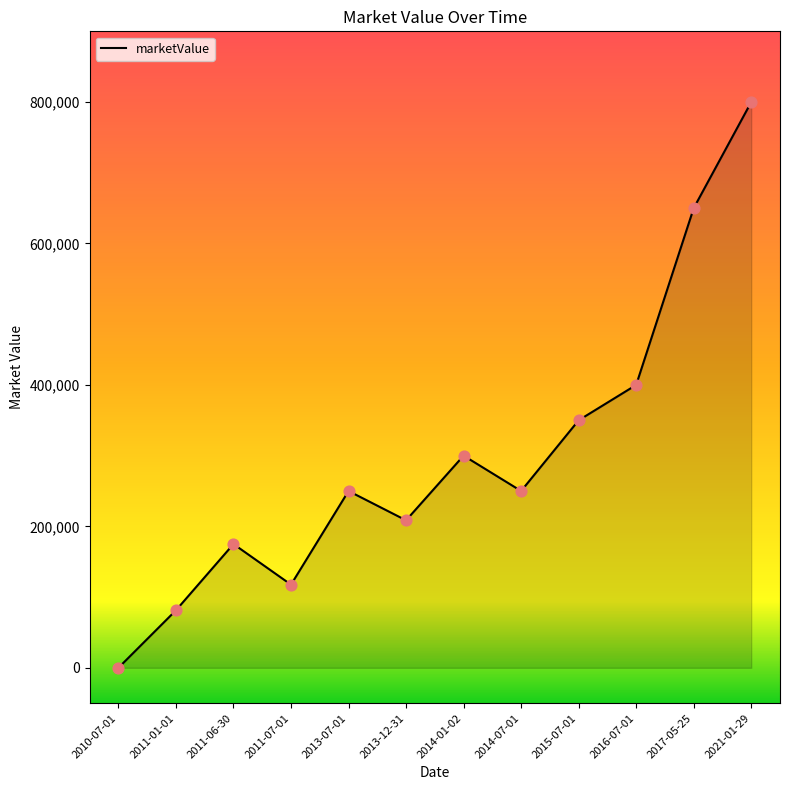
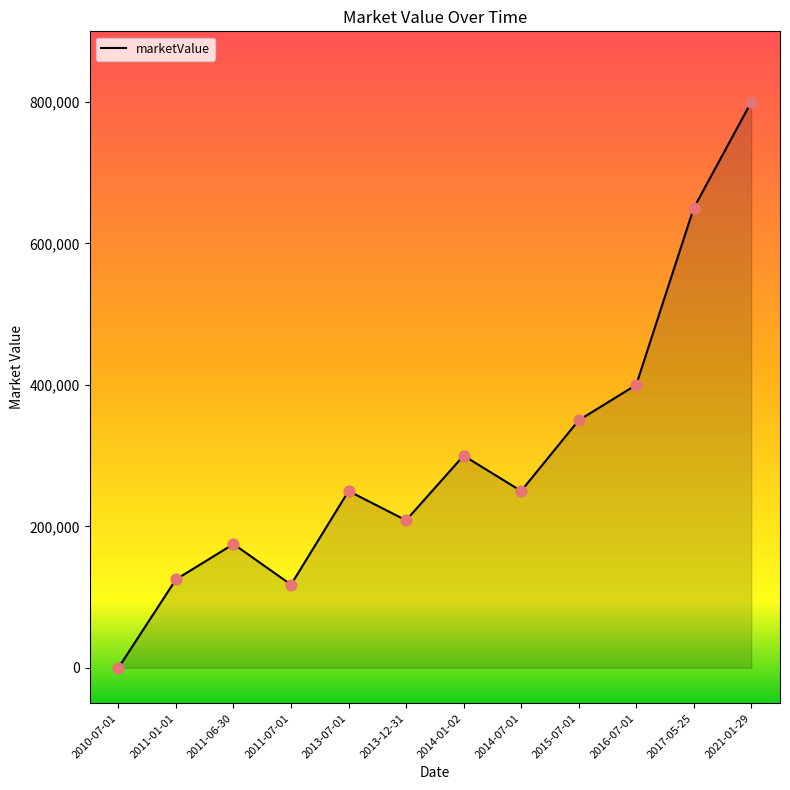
2011-01-01: 80,000 -> 130,000
